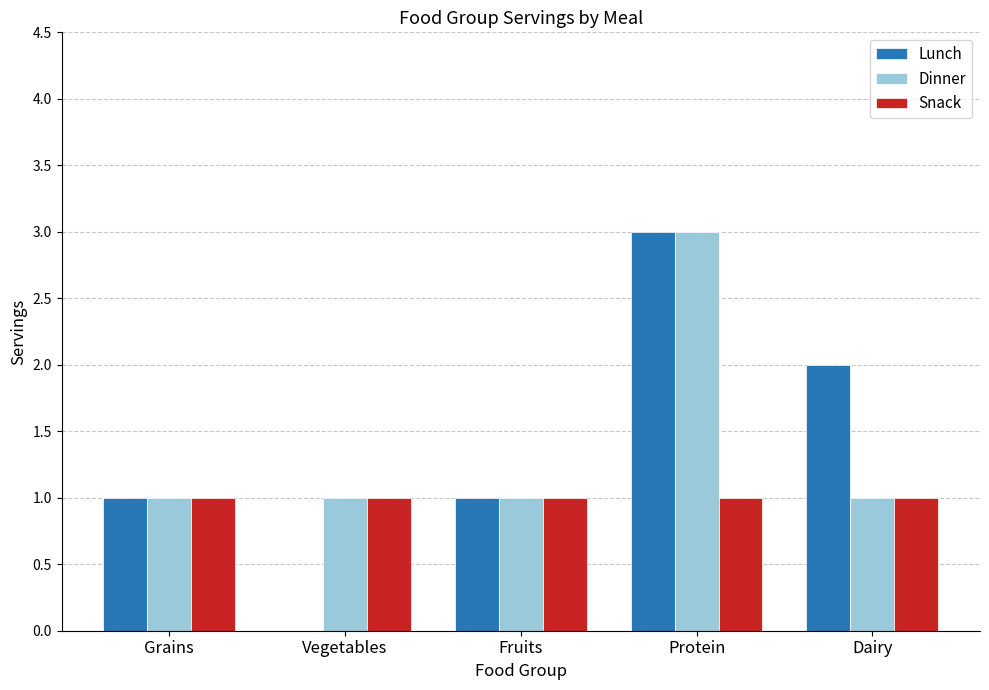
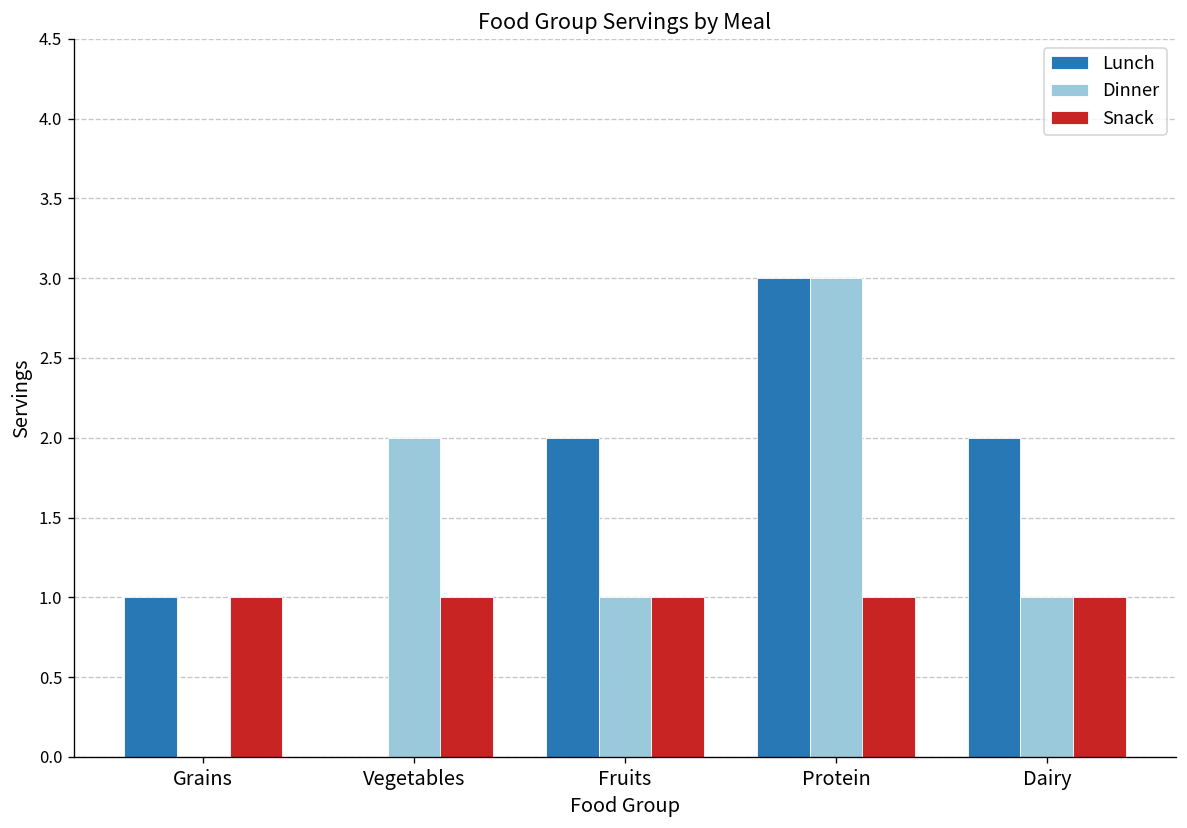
Dinner, Grains: 1 -> 0
Dinner, Vegetables: 1 -> 2
Lunch, Fruits: 1 -> 2
